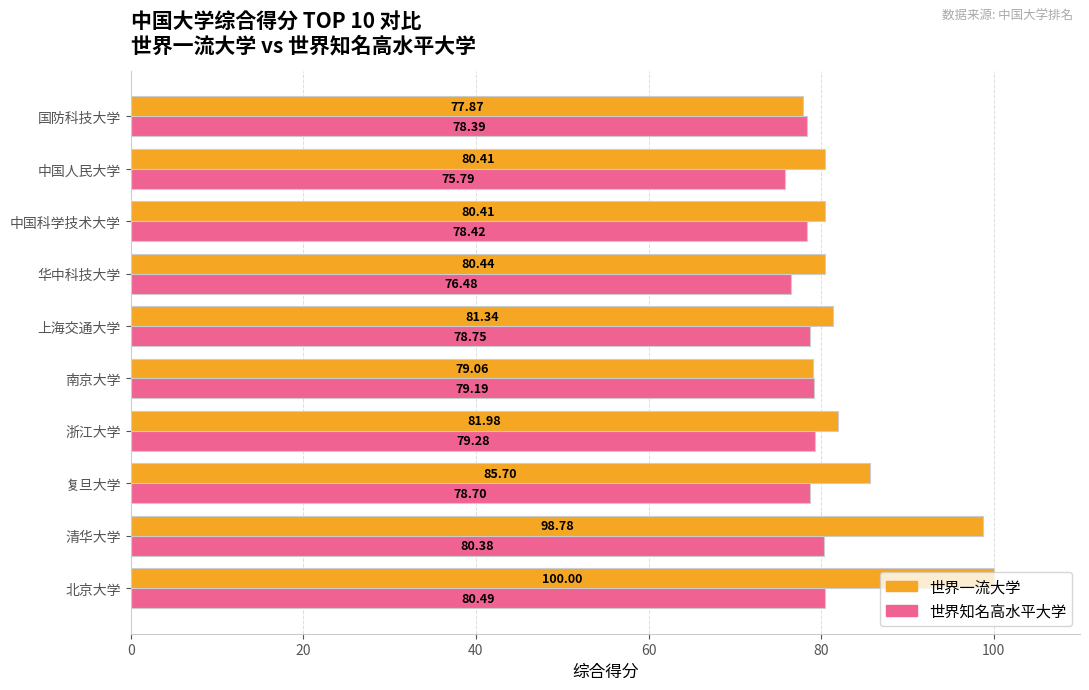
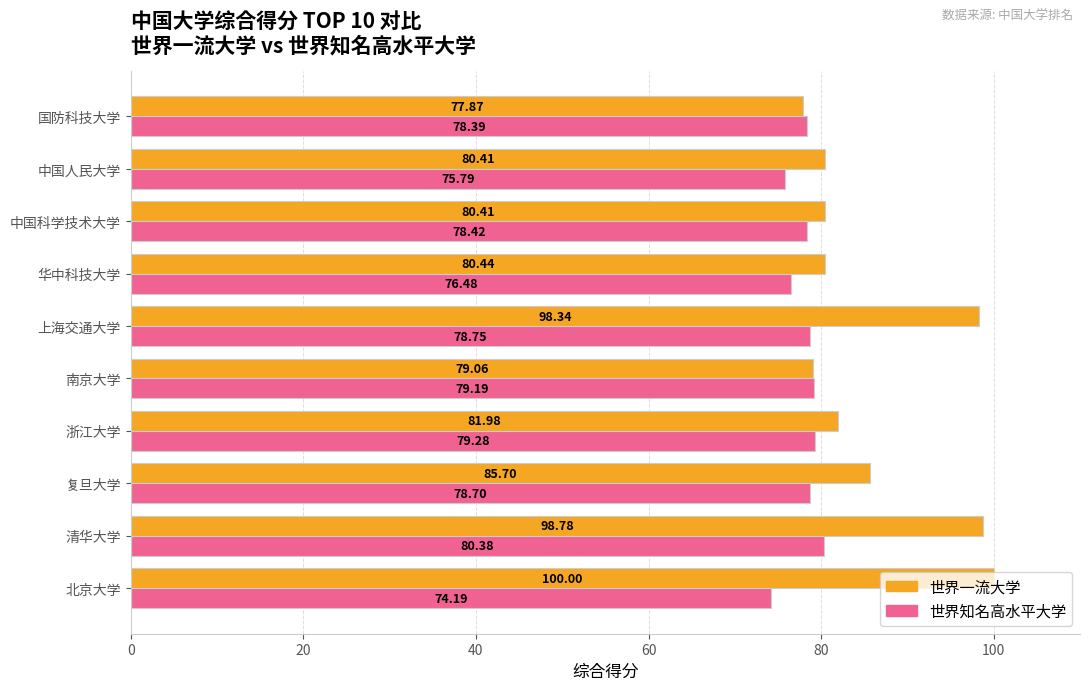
世界一流大学, 上海交通大学: 81.34 -> 98.34
世界知名高水平大学, 北京大学: 80.49 -> 74.19
